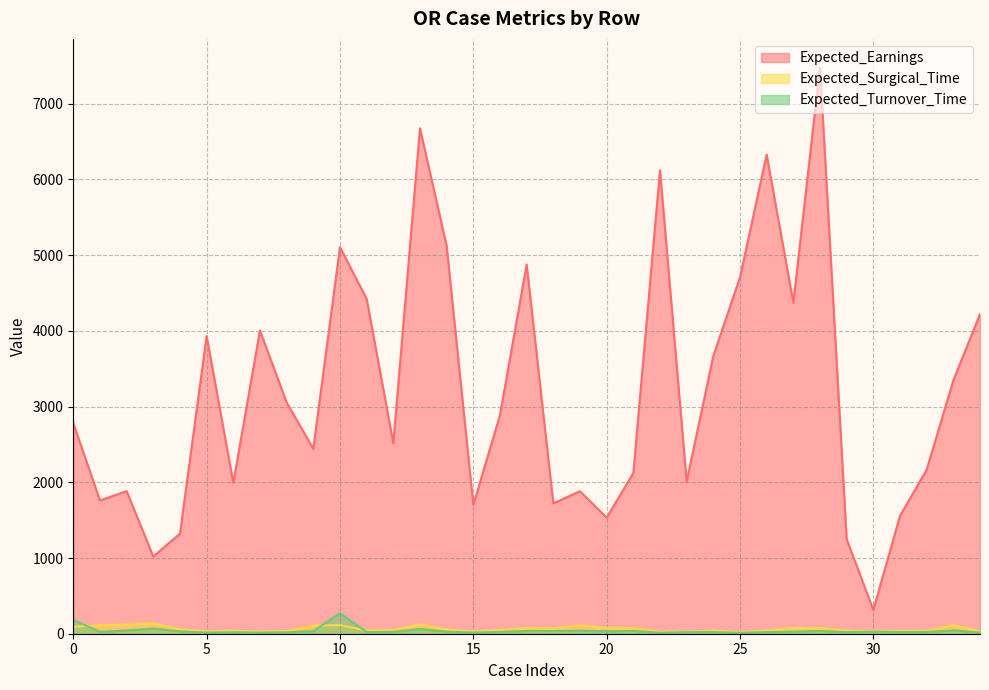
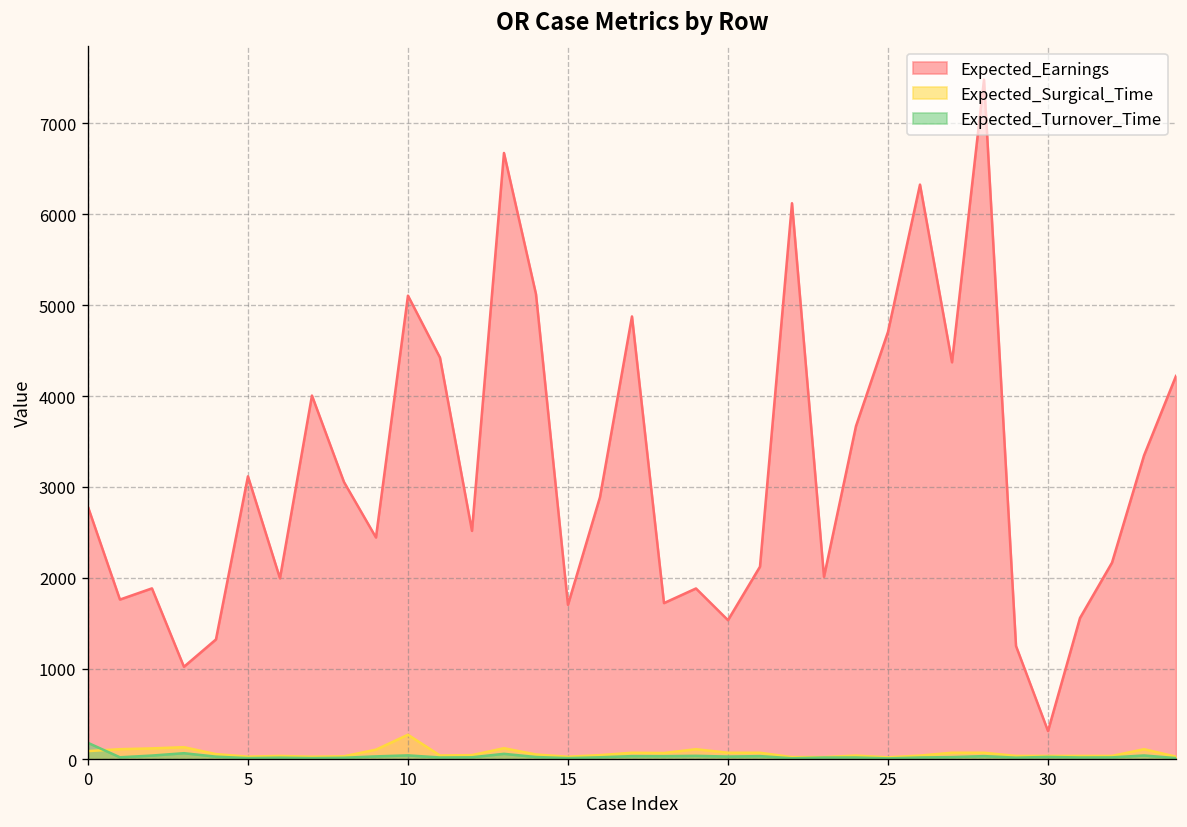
Expected_Earnings, 5: 3900 -> 3100
Expected_Surgical_Time, 10: 100 -> 300
Expected_Turnover_Time, 10: 300 -> 0
